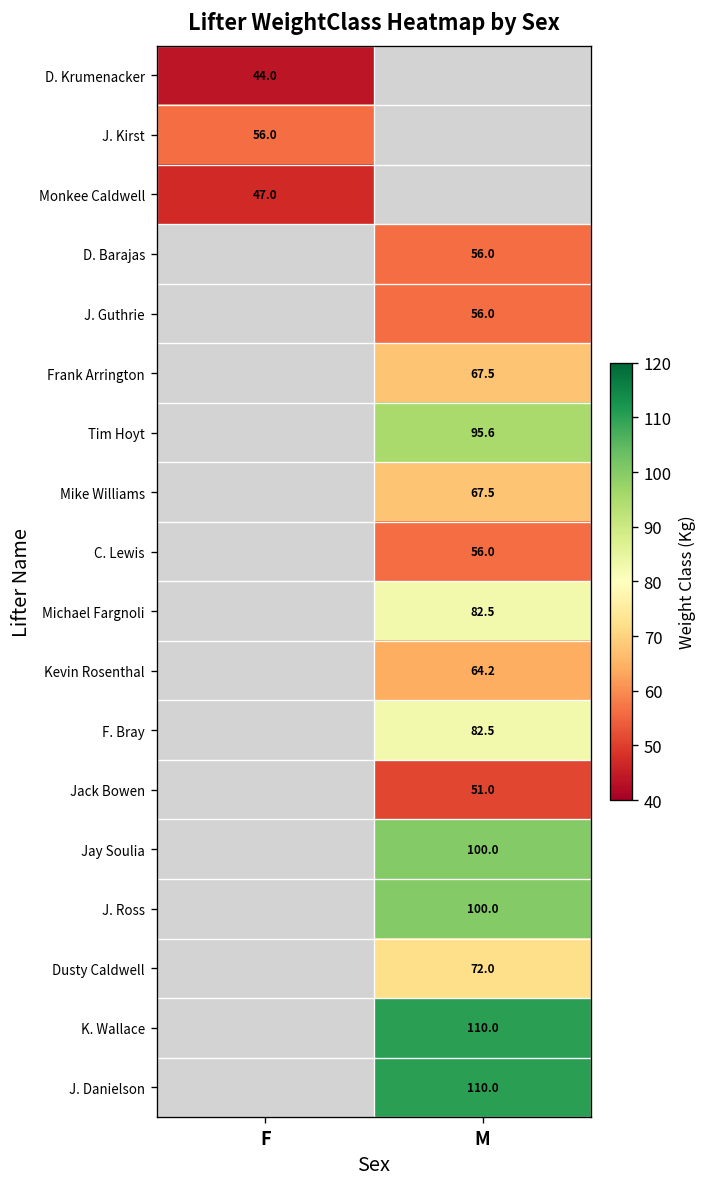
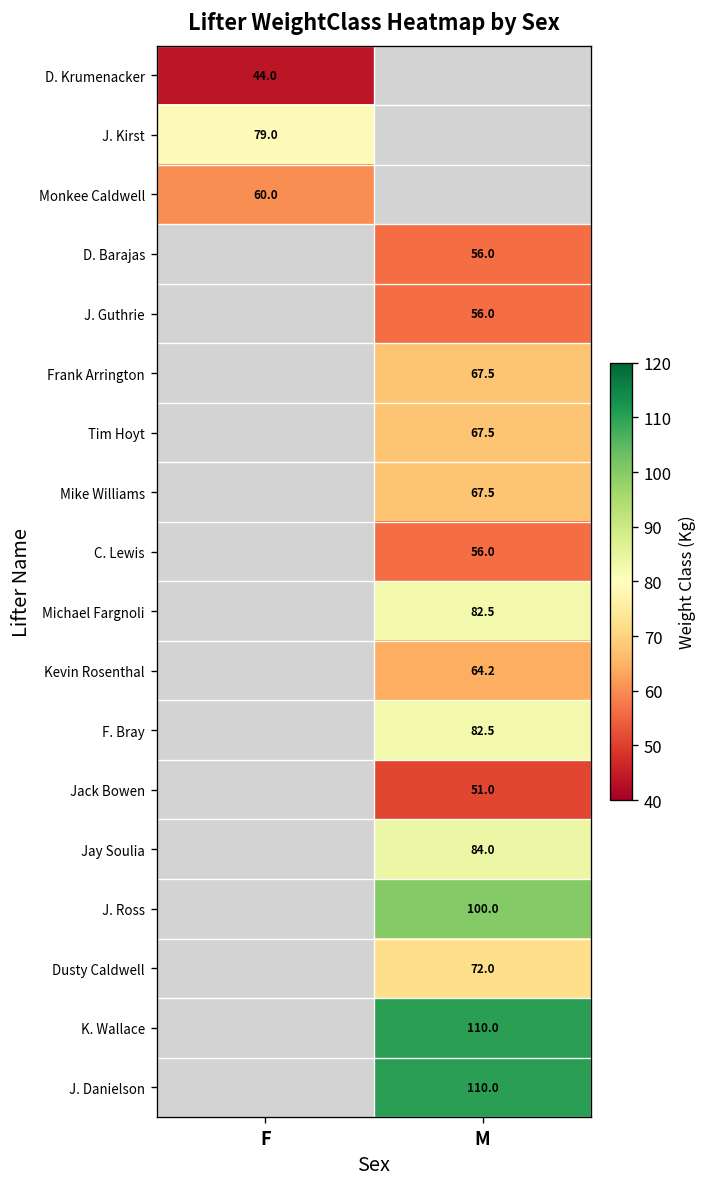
J. Kirst, F: 56.0 -> 79.0
Monkee Caldwell, F: 47.0 -> 60.0
Tim Hoyt, M: 95.6 -> 67.5
Jay Soulia, M: 100.0 -> 84.0
